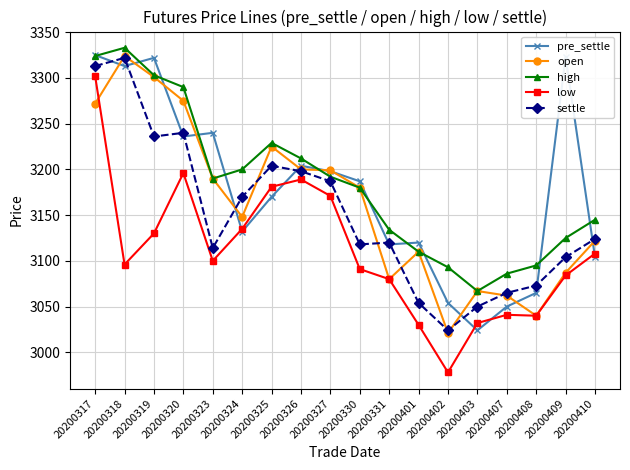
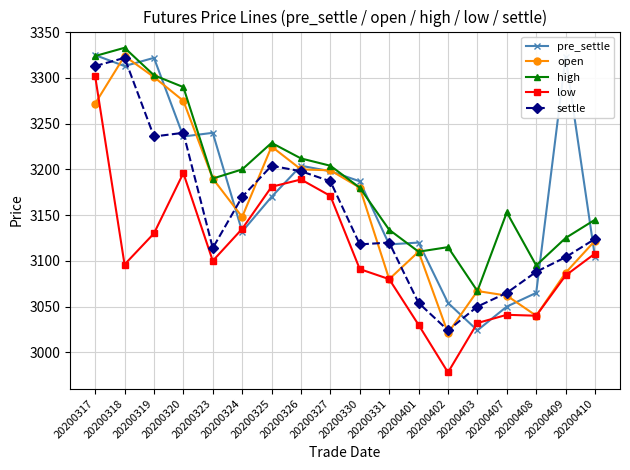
high, 20200327: 3190 -> 3200
high, 20200402: 3090 -> 3120
high, 20200407: 3090 -> 3150
settle, 20200408: 3070 -> 3090
